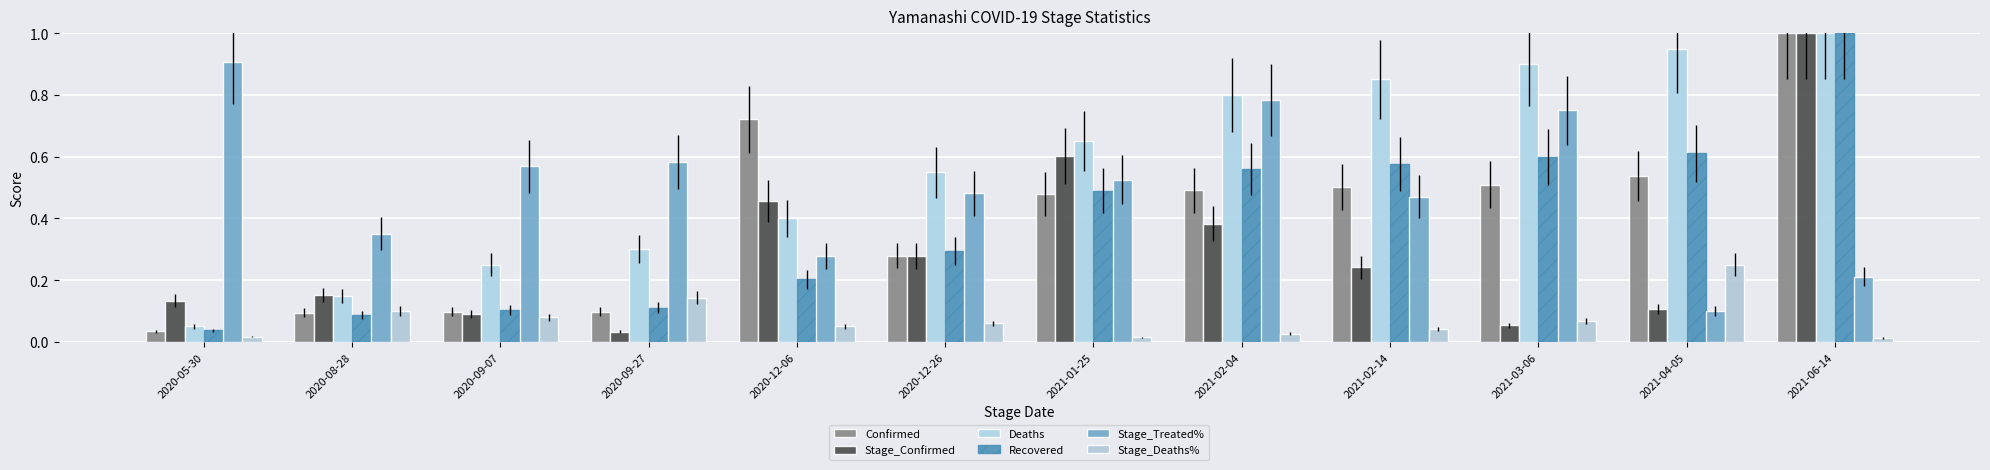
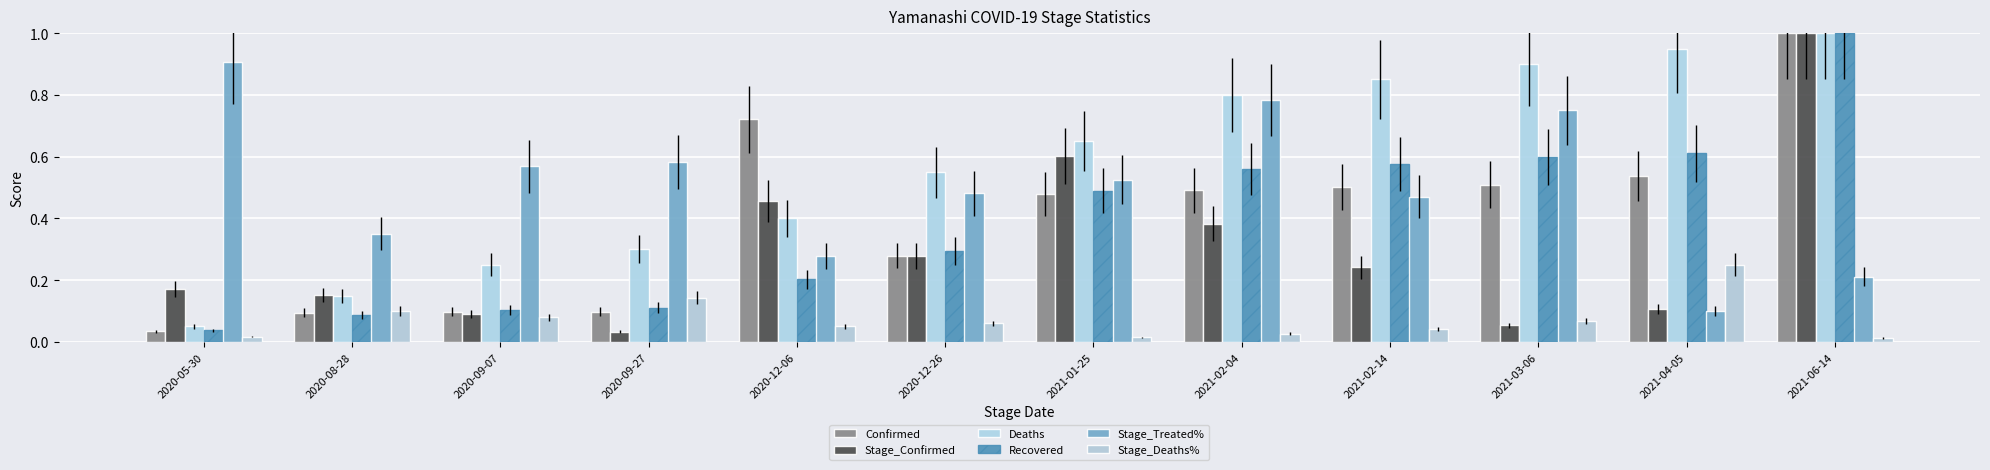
Stage_Confirmed, 2020-05-30: 0.13 -> 0.17
